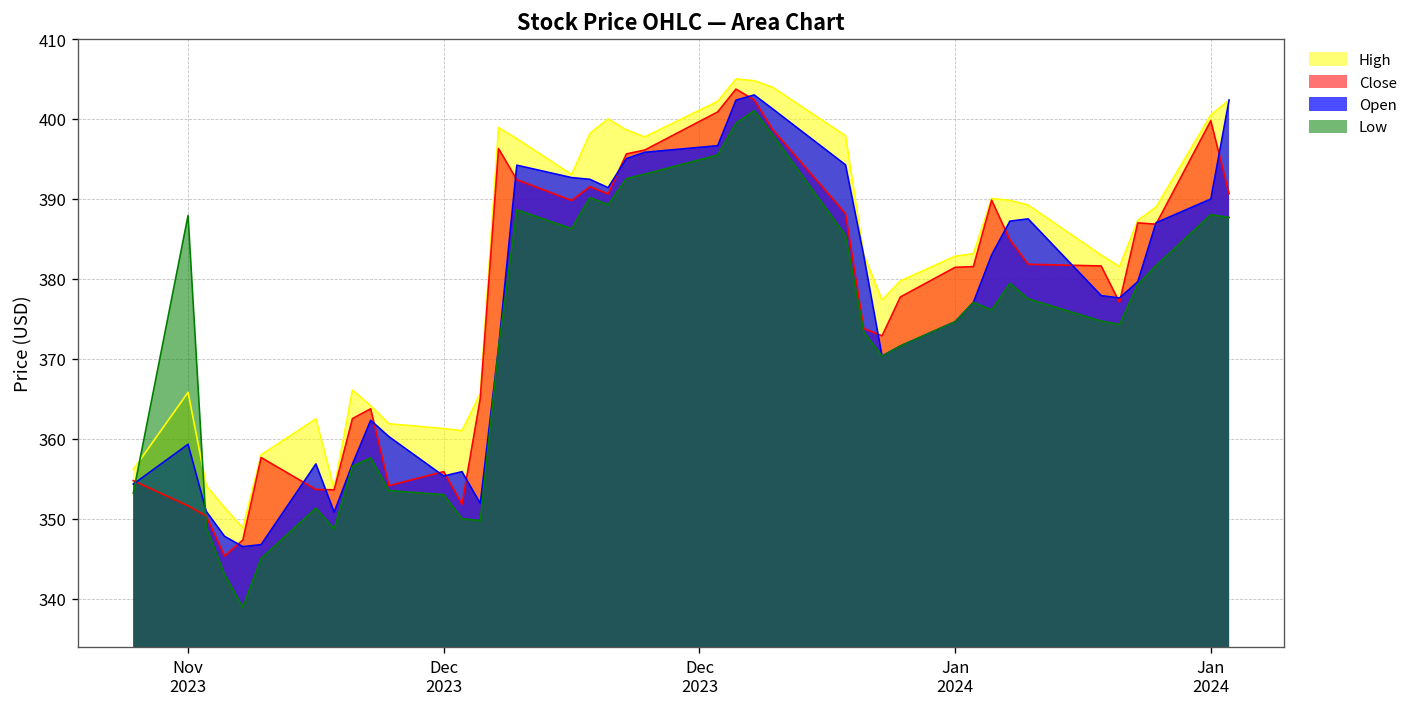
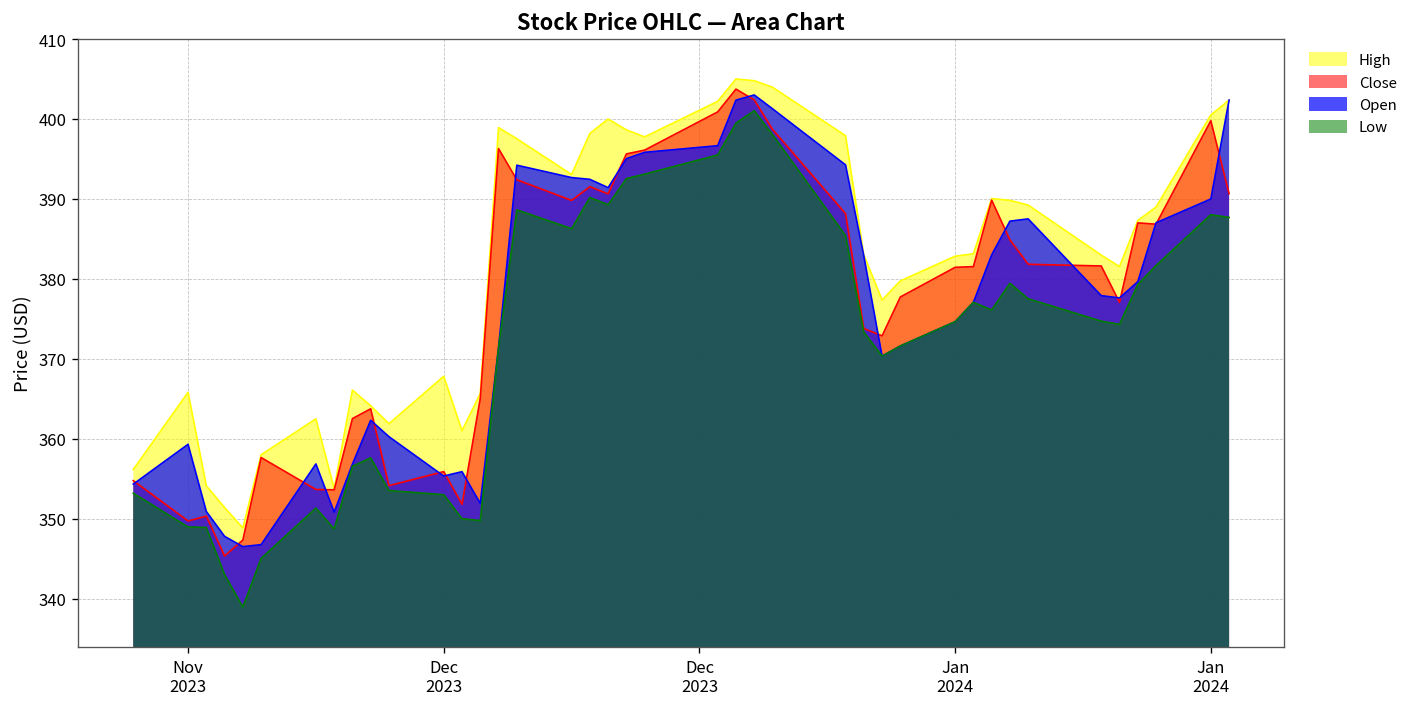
Close, Nov 2023: 352 -> 350
Low, Nov 2023: 388 -> 349
High, Dec 2023: 361 -> 368
